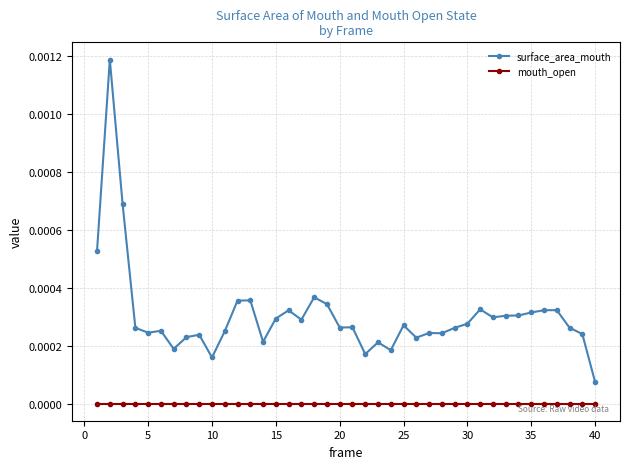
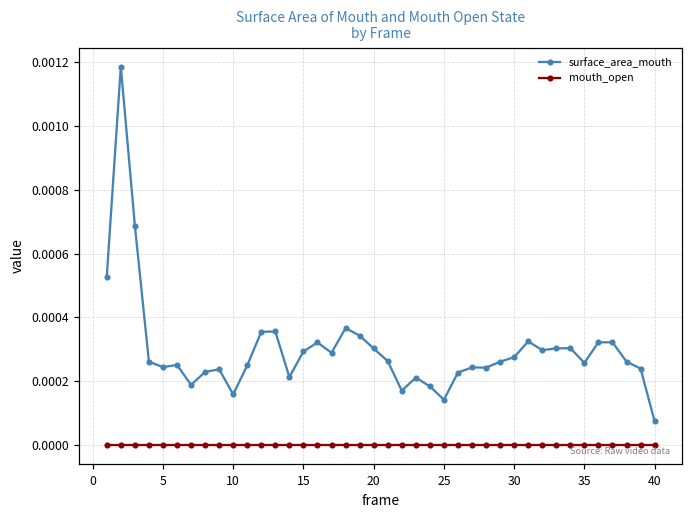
surface_area_mouth, 20: 0.00026 -> 0.00030
surface_area_mouth, 25: 0.00027 -> 0.00014
surface_area_mouth, 35: 0.00031 -> 0.00026
